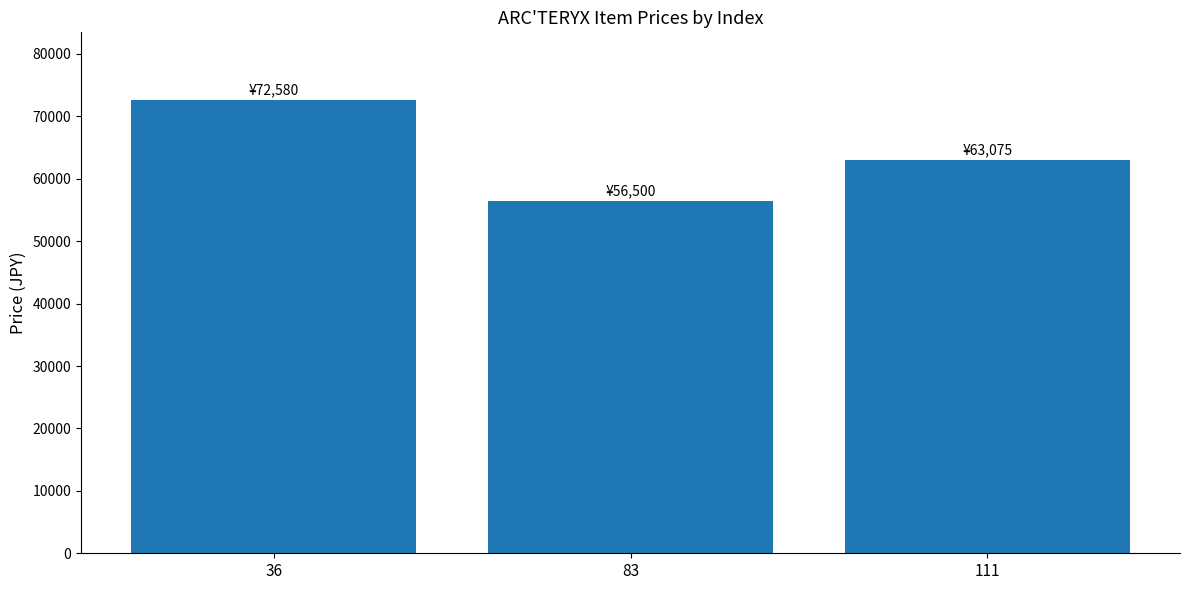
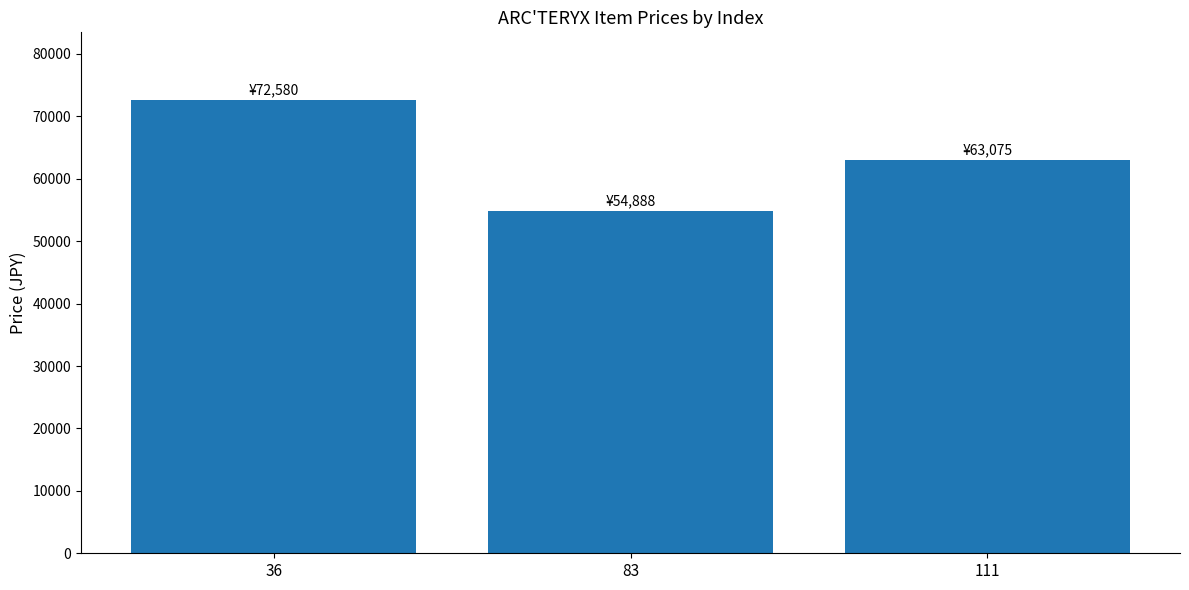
83: ¥56,500 -> ¥54,888
